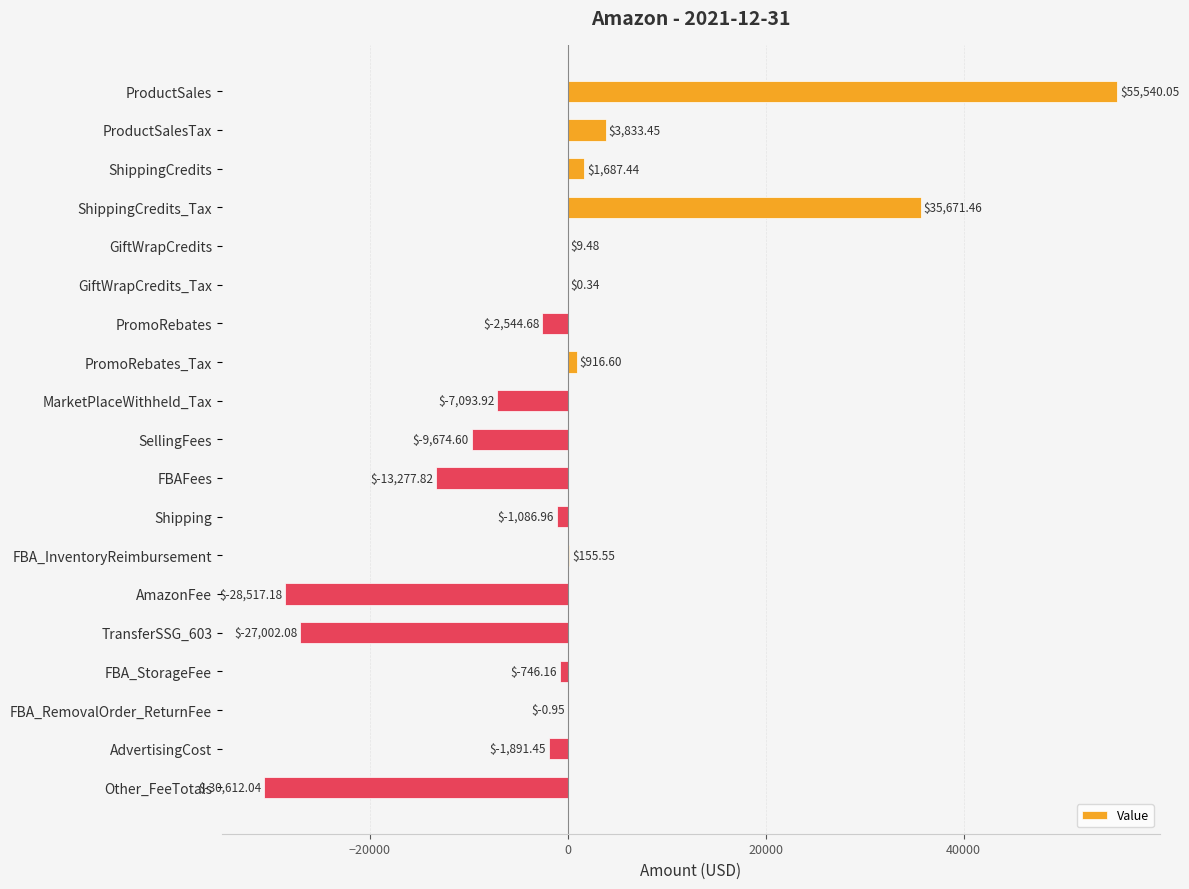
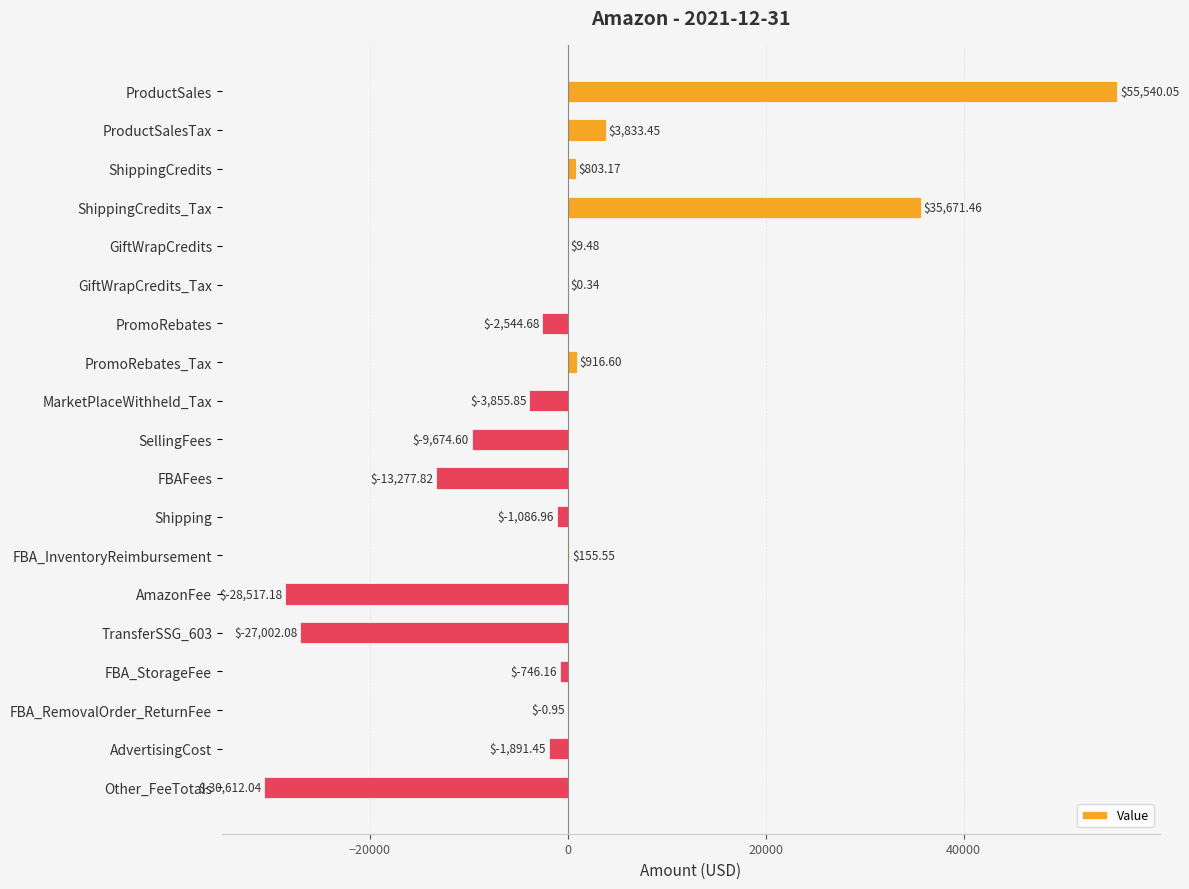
ShippingCredits: $1,687.44 -> $803.17
MarketPlaceWithheld_Tax: $-7,093.92 -> $-3,855.85
